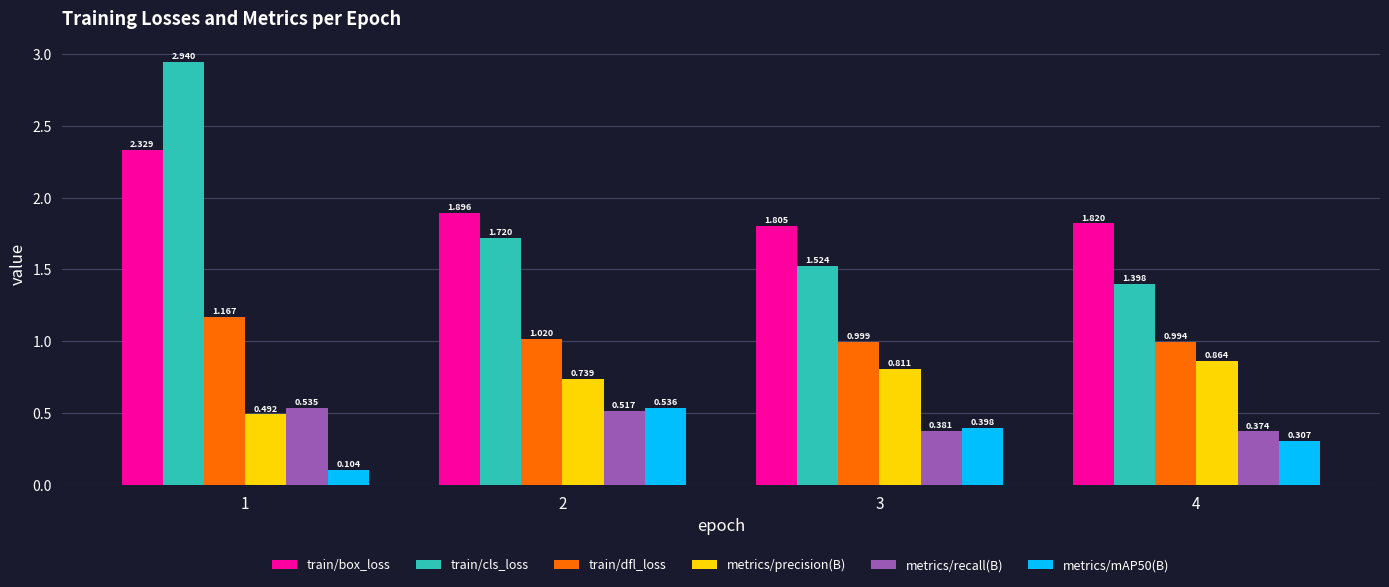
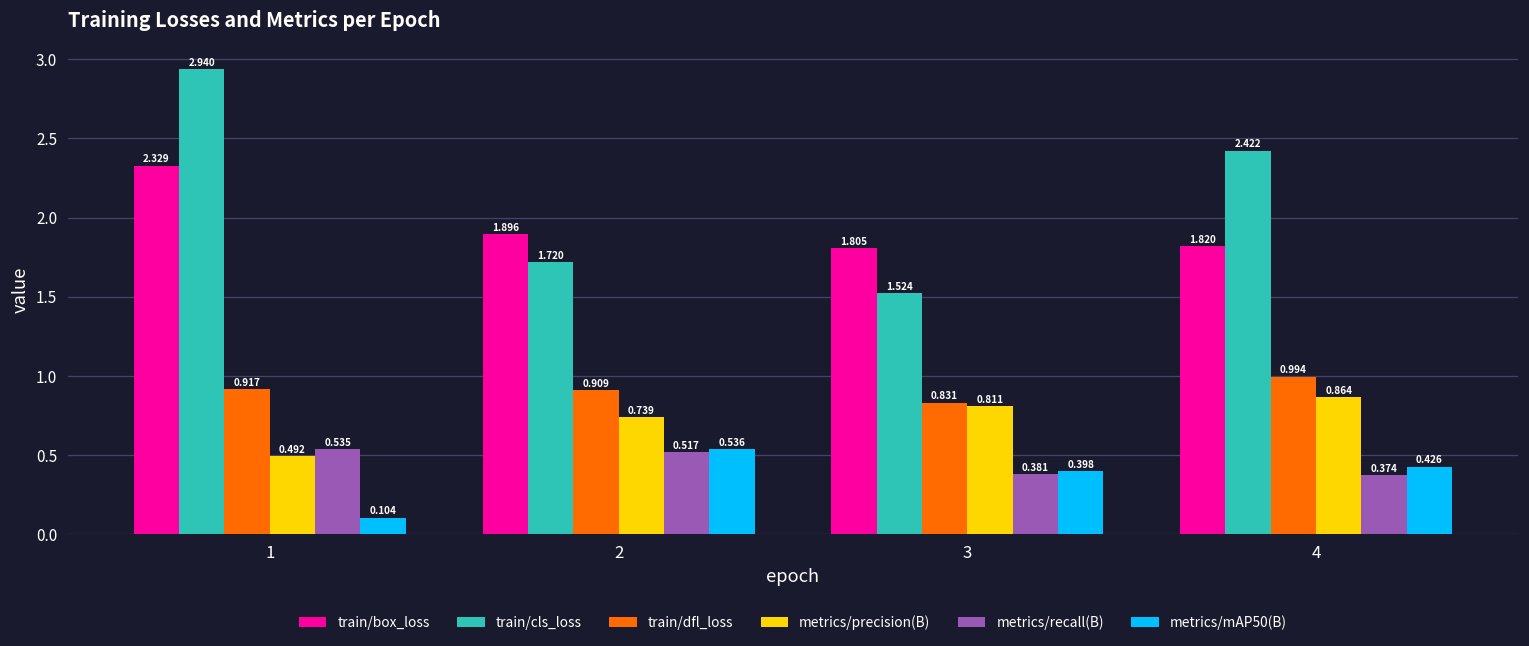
train/dfl_loss, 1: 1.167 -> 0.917
train/dfl_loss, 2: 1.020 -> 0.909
train/dfl_loss, 3: 0.999 -> 0.831
train/cls_loss, 4: 1.398 -> 2.422
metrics/mAP50(B), 4: 0.307 -> 0.426
